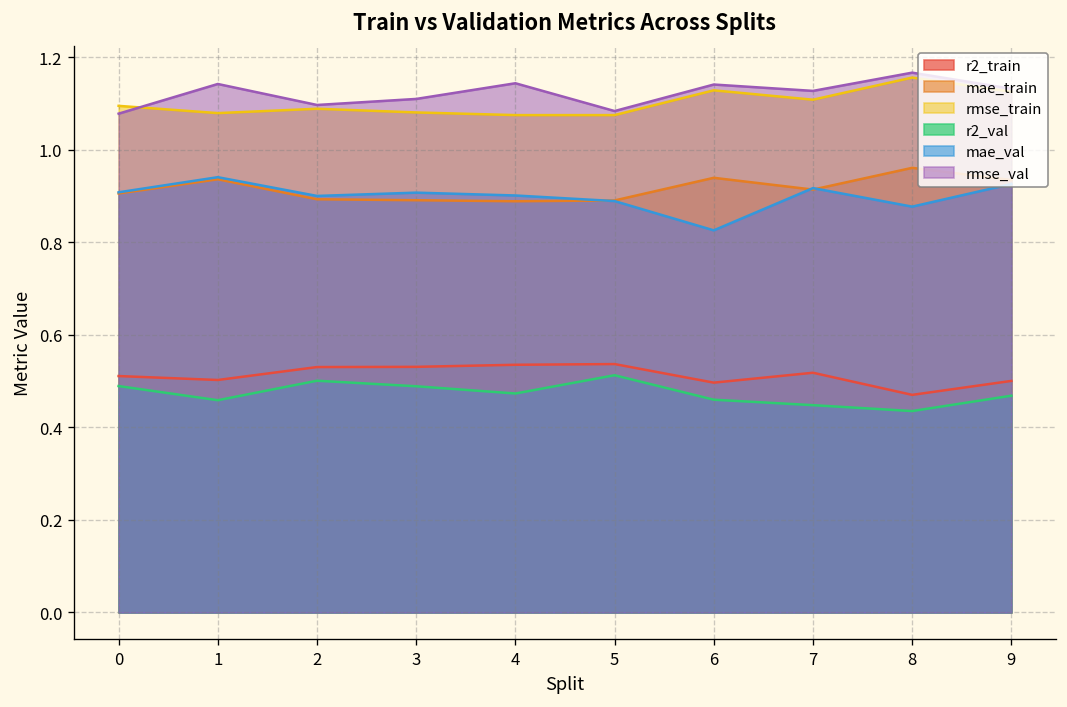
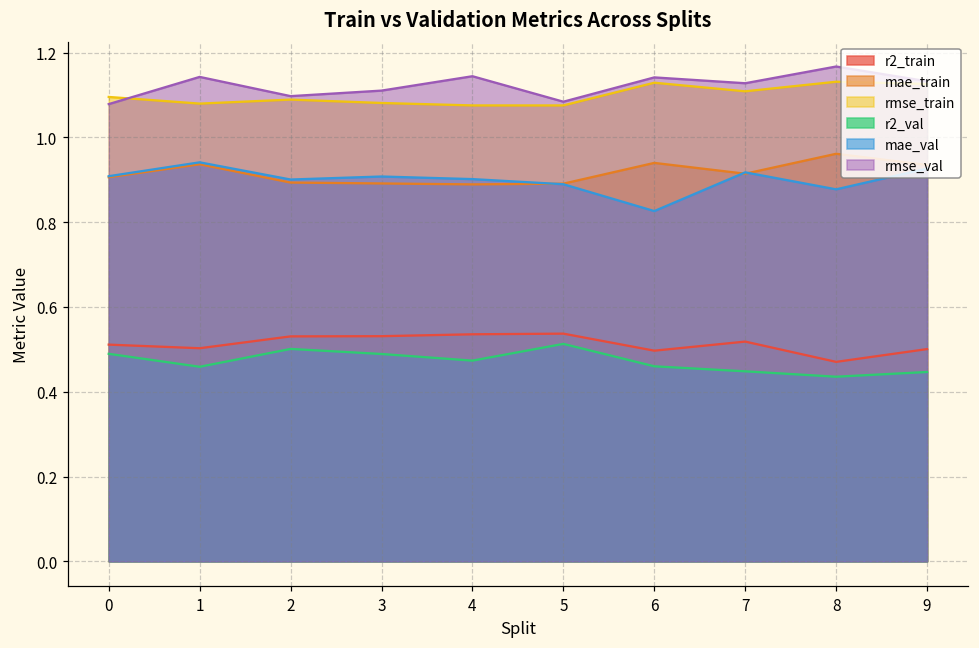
rmse_train, 8: 1.16 -> 1.13
r2_val, 9: 0.47 -> 0.45
